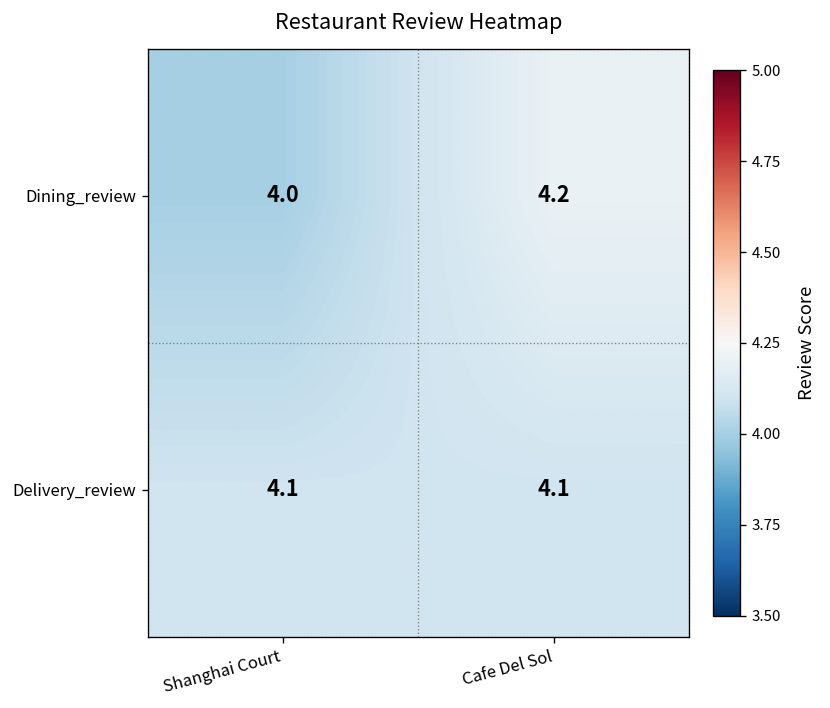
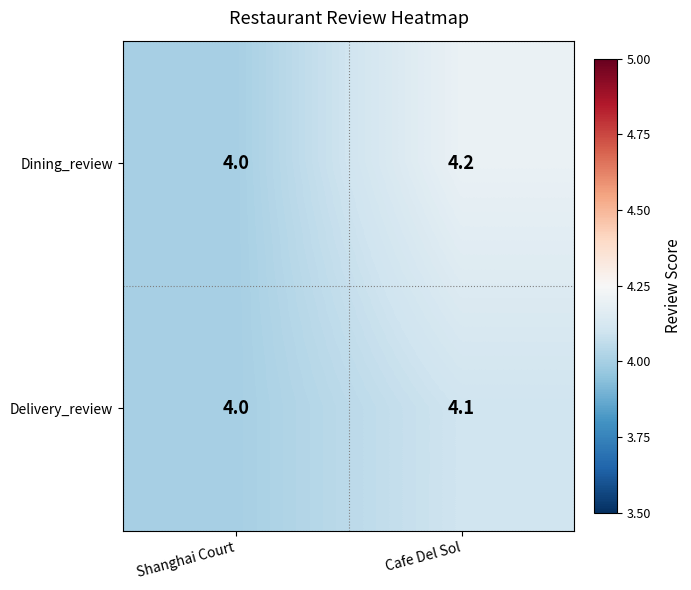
Delivery_review, Shanghai Court: 4.1 -> 4.0
